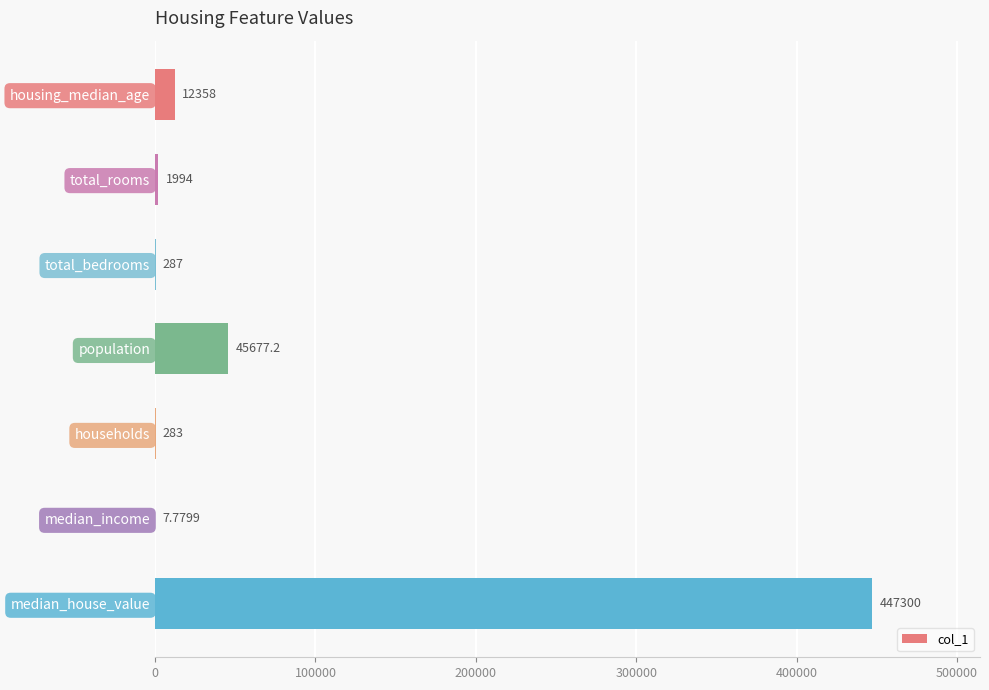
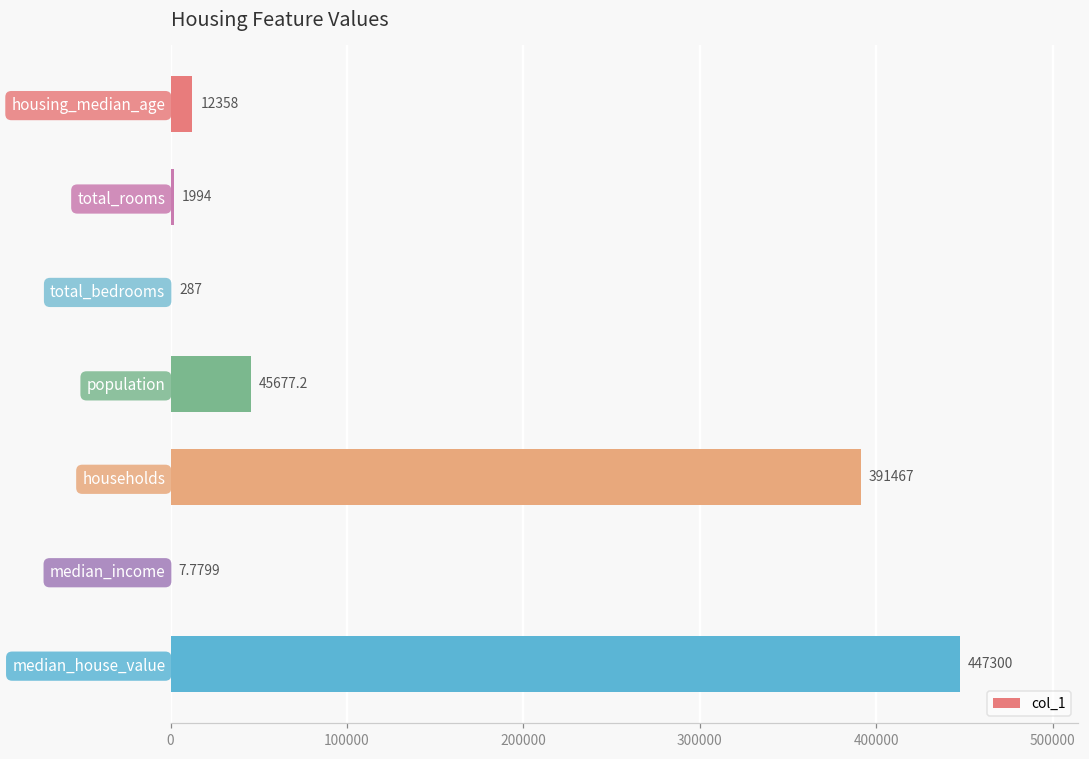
households: 283 -> 391467
